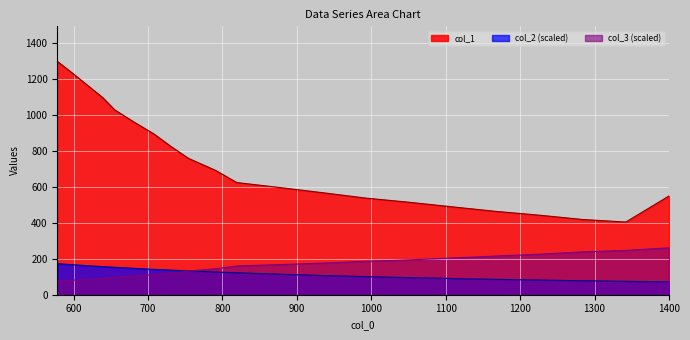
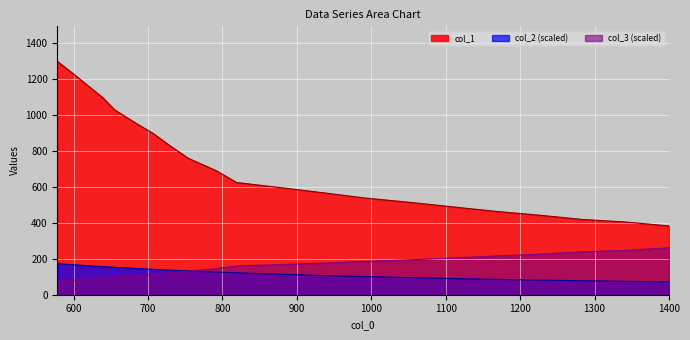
col_1, 1400: 550 -> 380
